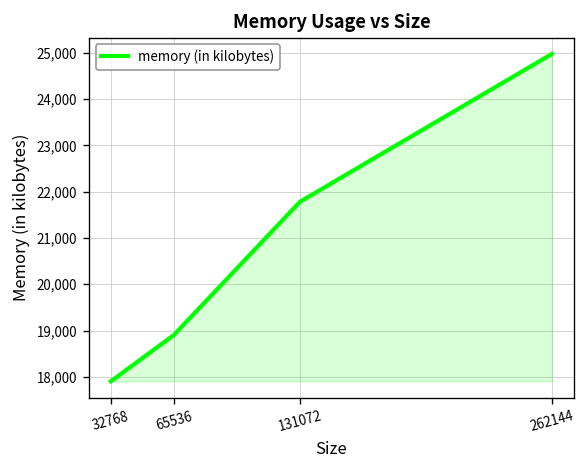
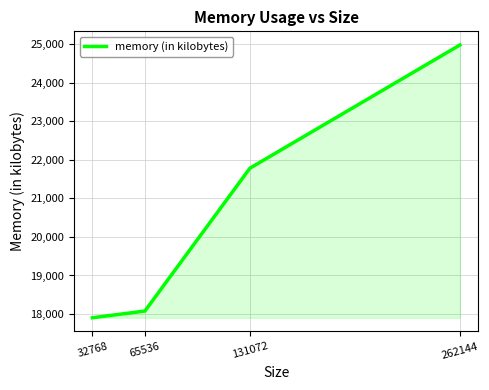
65536: 18,900 -> 18,100
